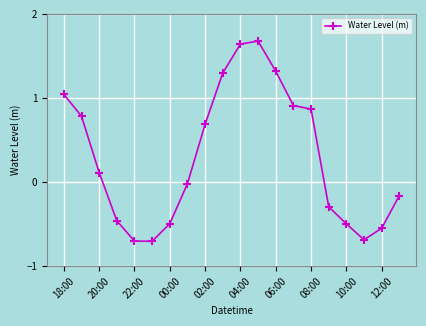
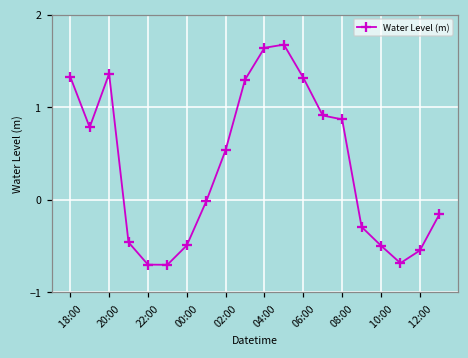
18:00: 1.0 -> 1.3
20:00: 0.1 -> 1.4
02:00: 0.7 -> 0.5
